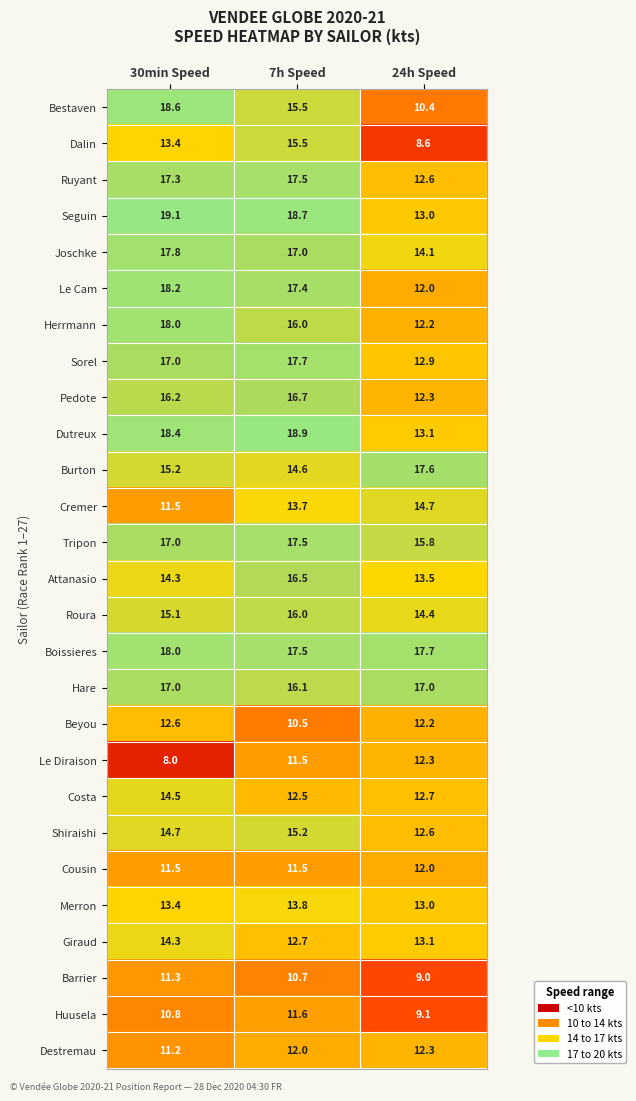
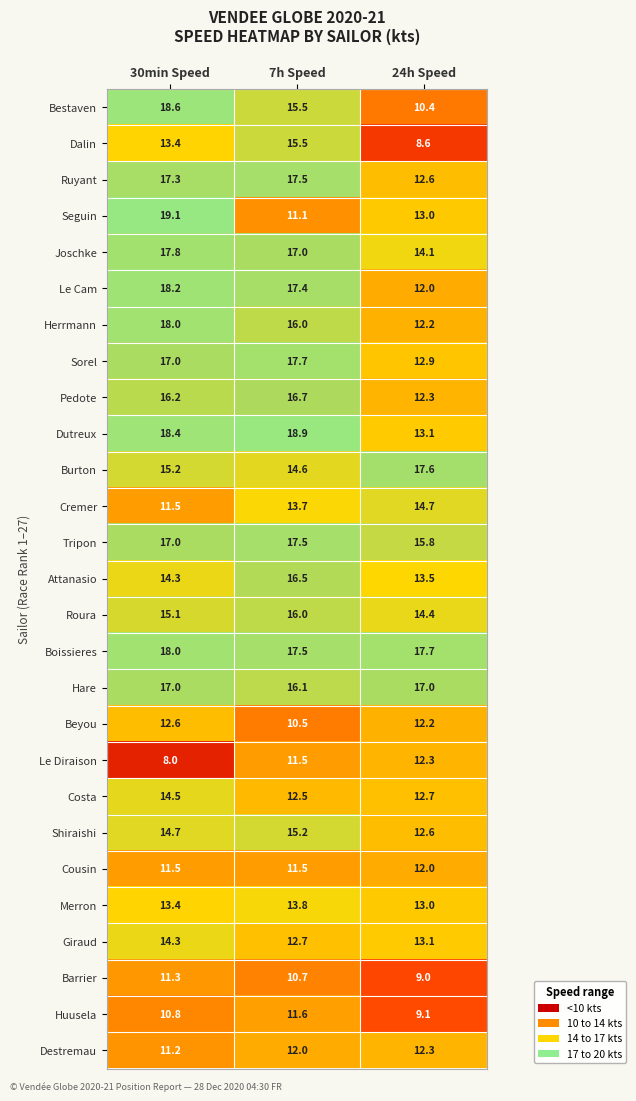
Seguin, 7h Speed: 18.7 -> 11.1
